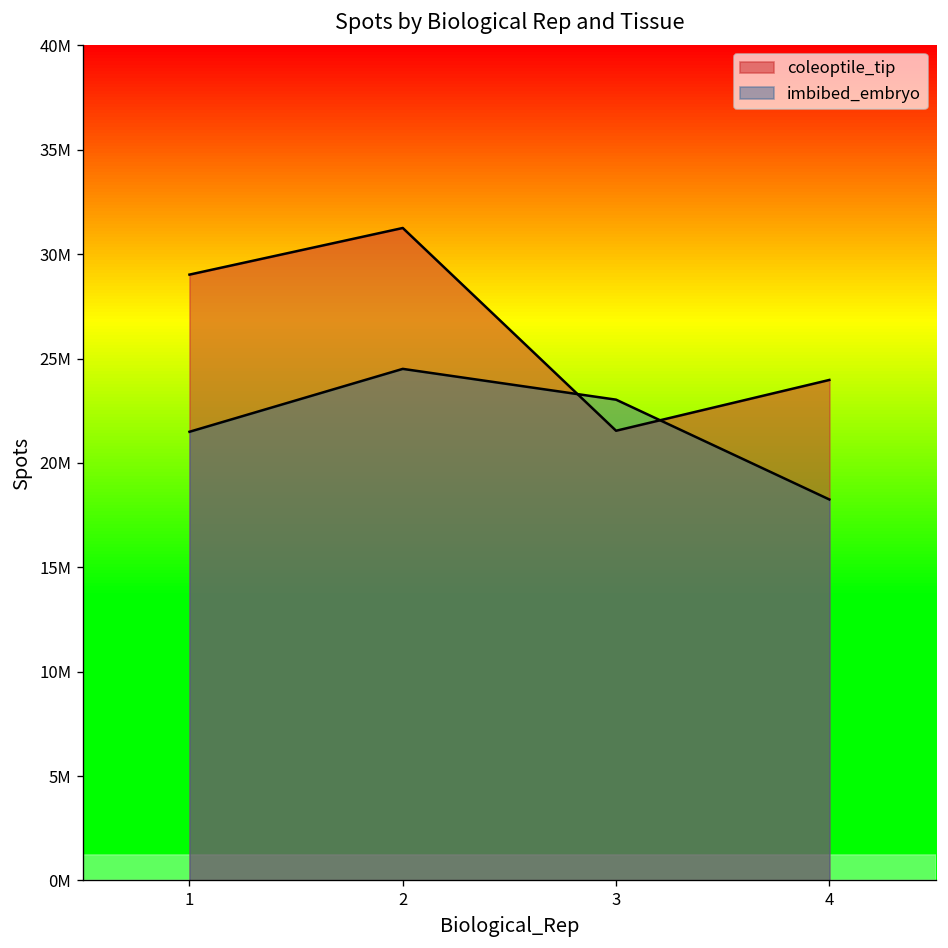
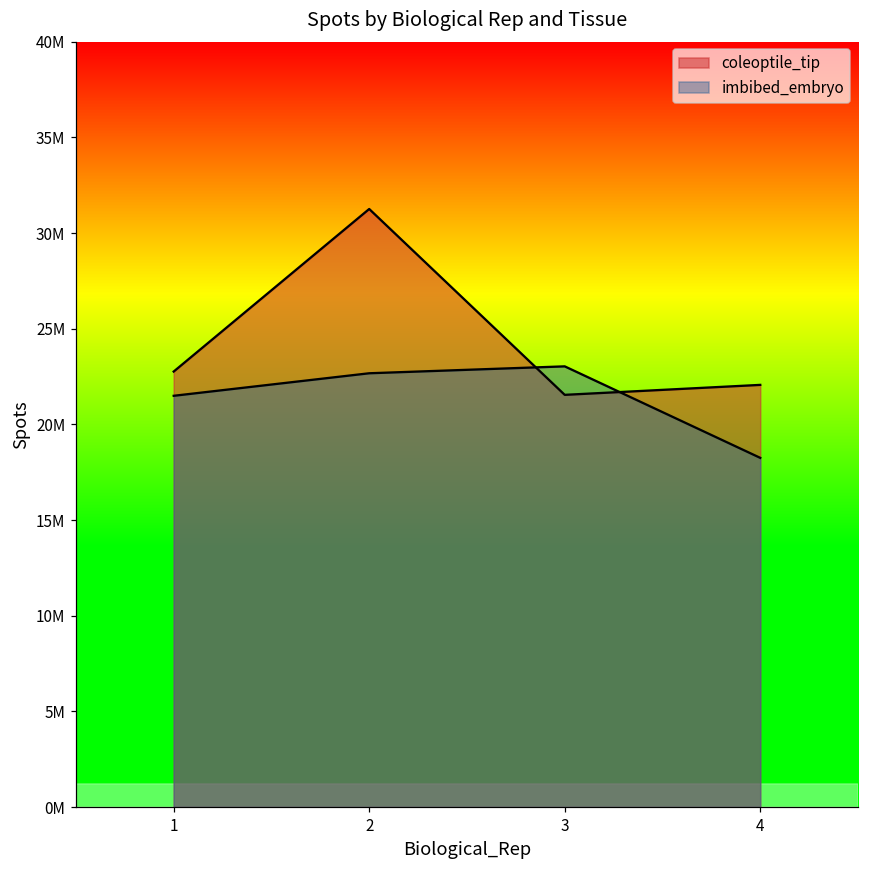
coleoptile_tip, 1: 29000000 -> 22800000
imbibed_embryo, 2: 24500000 -> 22700000
coleoptile_tip, 4: 24000000 -> 22100000
